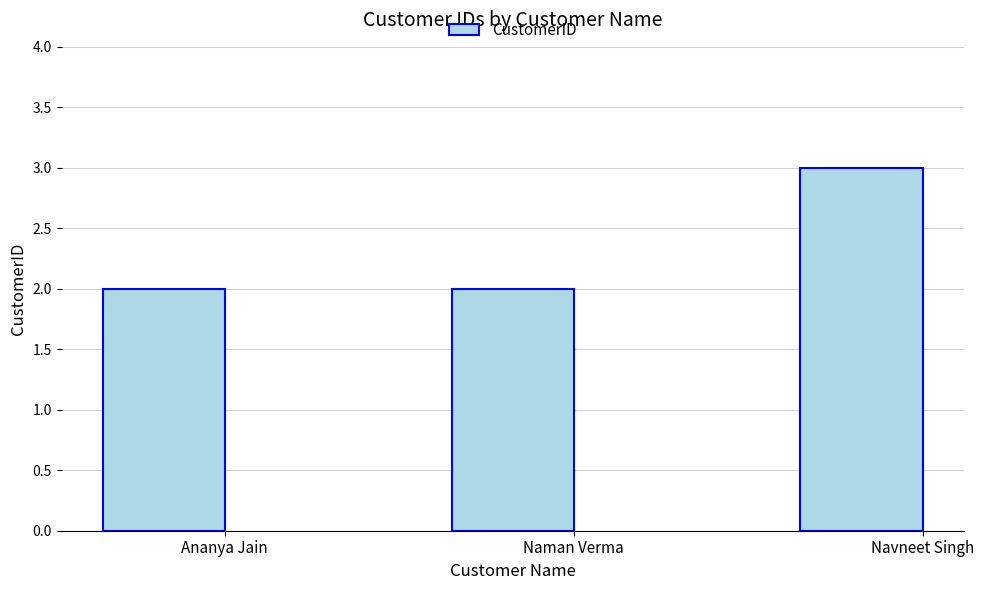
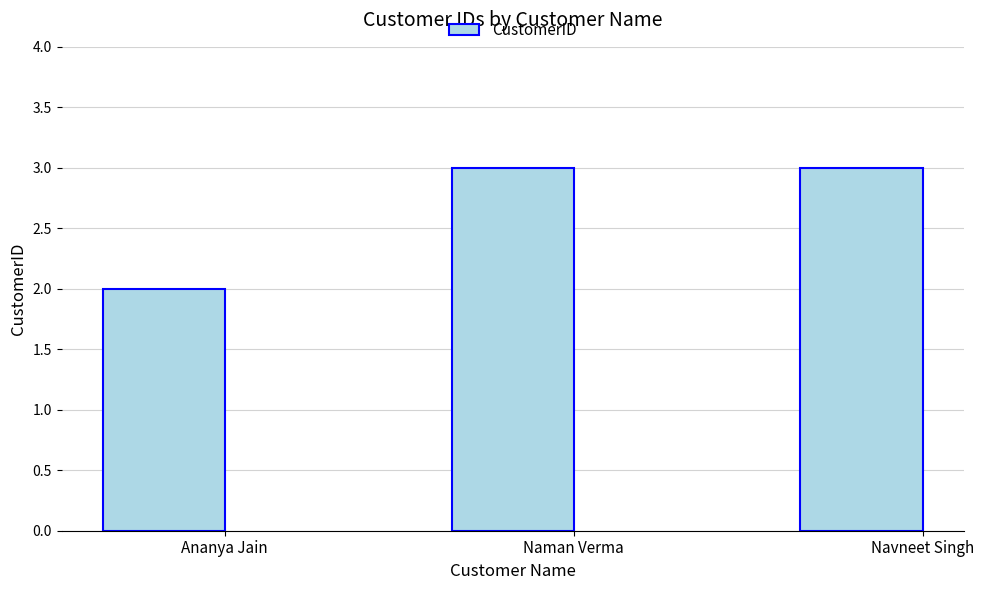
Naman Verma: 2 -> 3
